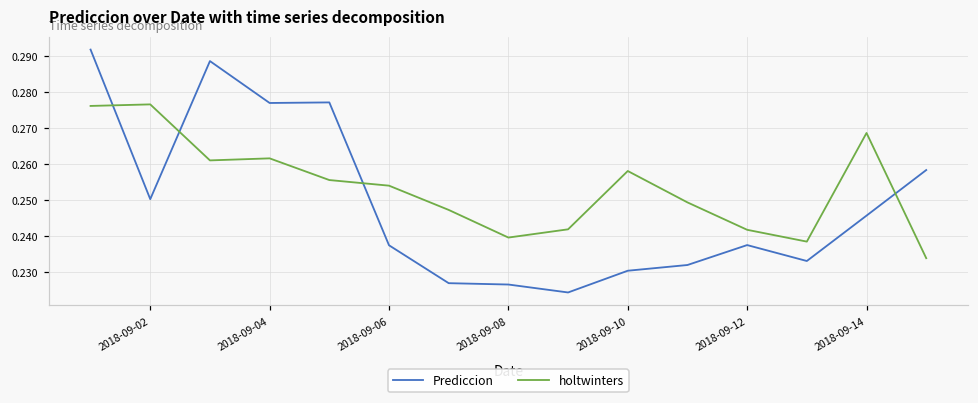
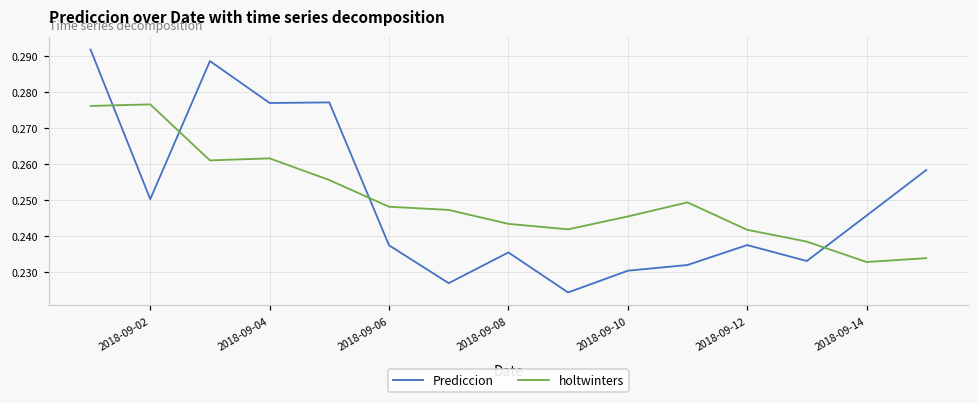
holtwinters, 2018-09-06: 0.254 -> 0.248
Prediccion, 2018-09-08: 0.227 -> 0.235
holtwinters, 2018-09-08: 0.240 -> 0.243
holtwinters, 2018-09-10: 0.258 -> 0.245
holtwinters, 2018-09-14: 0.269 -> 0.233
